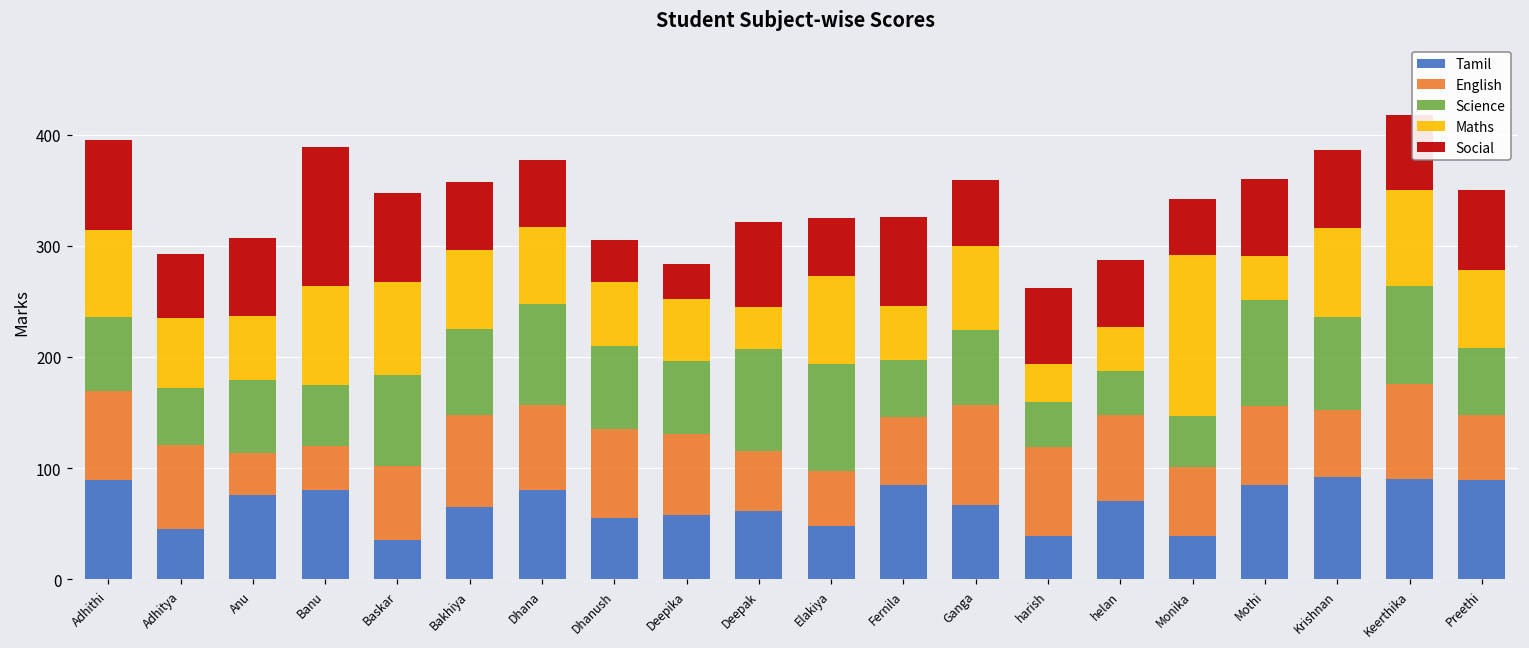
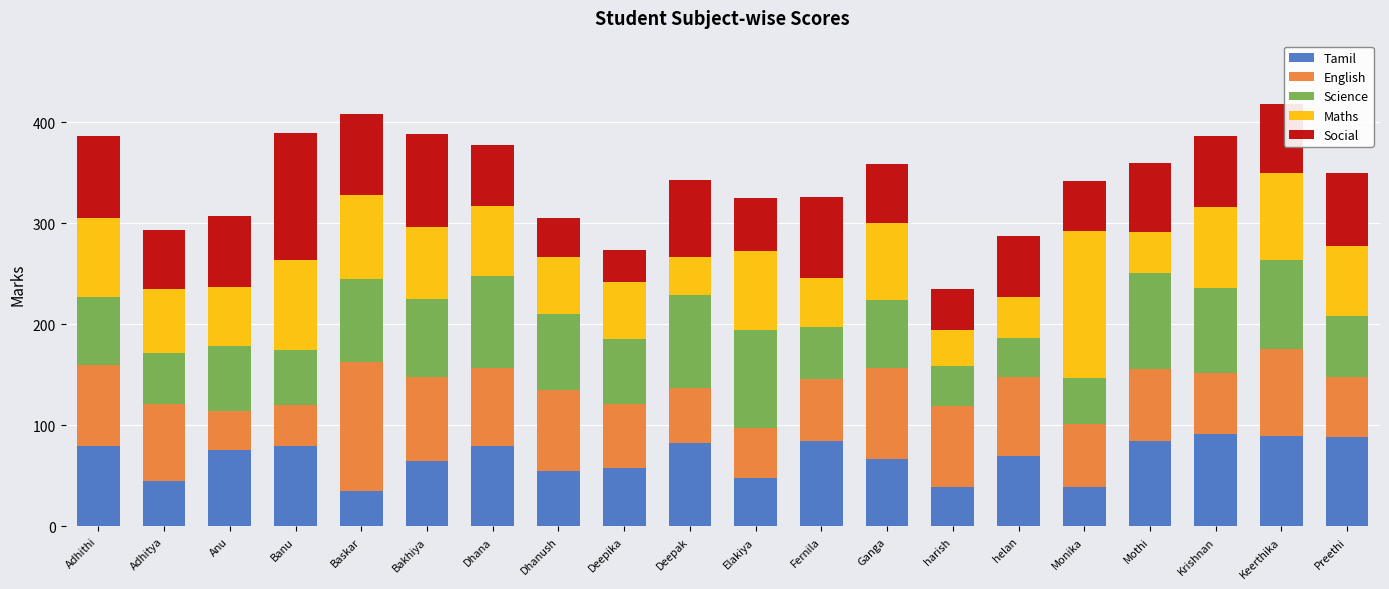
Tamil, Adhithi: 89 -> 80
English, Baskar: 67 -> 128
Social, Bakhiya: 61 -> 92
English, Deepika: 73 -> 63
Tamil, Deepak: 61 -> 83
Social, harish: 68 -> 41
